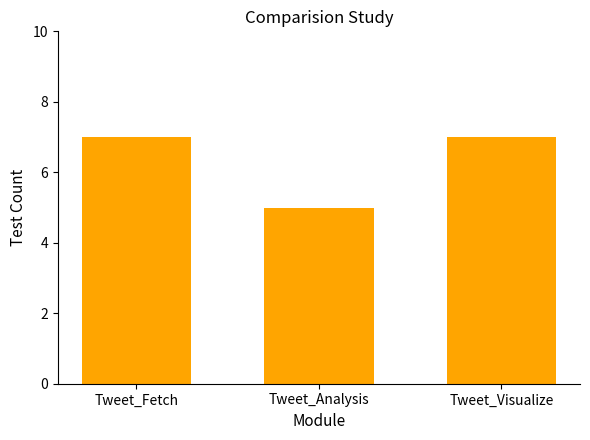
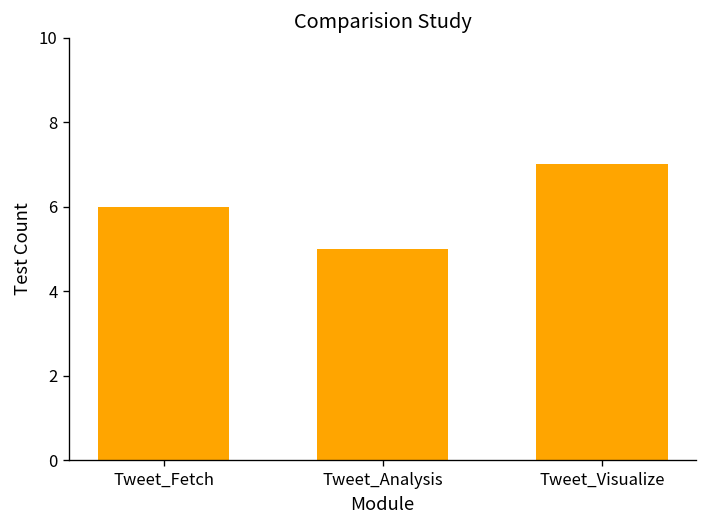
Tweet_Fetch: 7 -> 6
